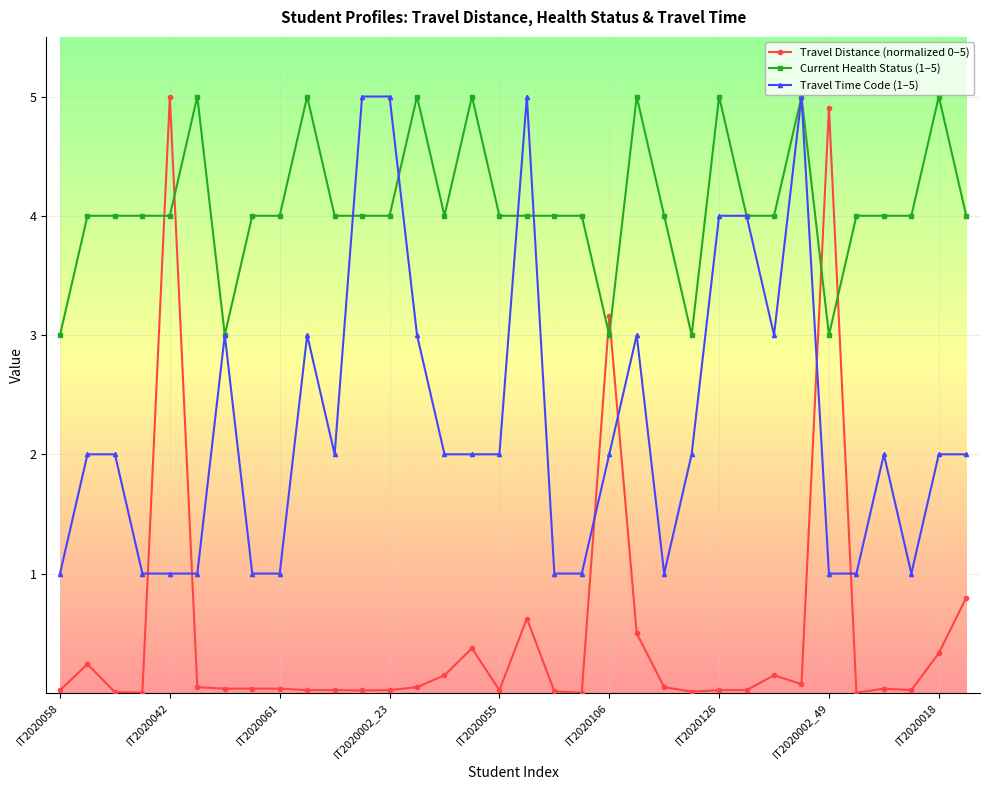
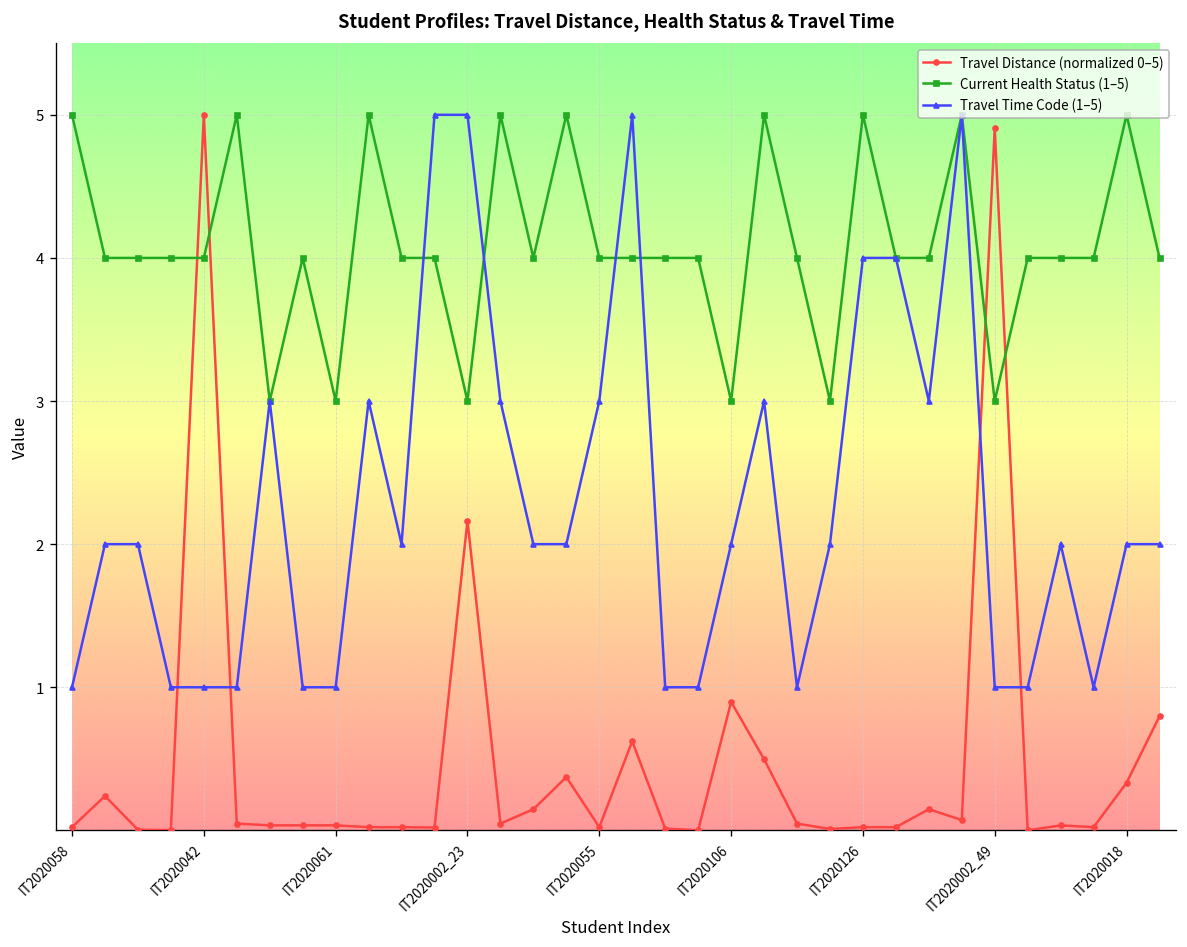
Current Health Status (1–5), IT2020058: 3 -> 5
Current Health Status (1–5), IT2020061: 4 -> 3
Travel Distance (normalized 0–5), IT2020002_23: 0.02 -> 2.16
Current Health Status (1–5), IT2020002_23: 4 -> 3
Travel Time Code (1–5), IT2020055: 2 -> 3
Travel Distance (normalized 0–5), IT2020106: 3.16 -> 0.90
